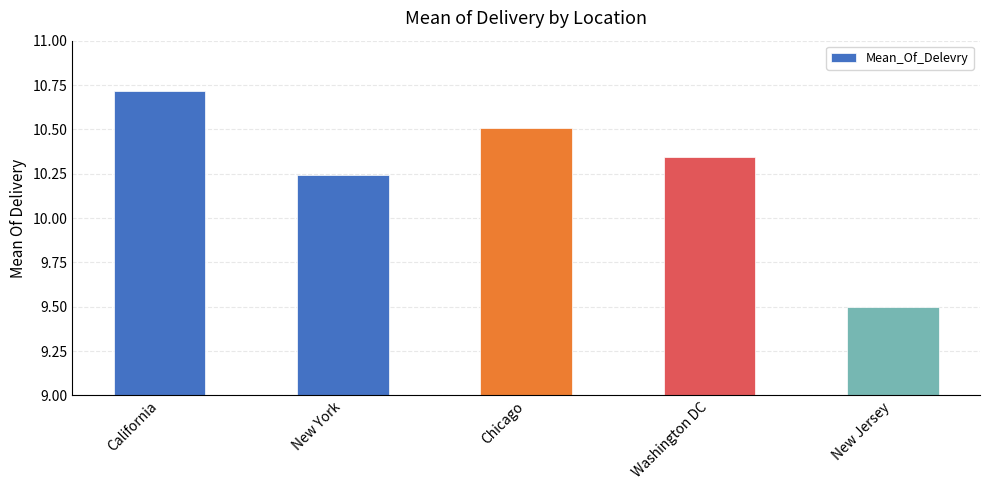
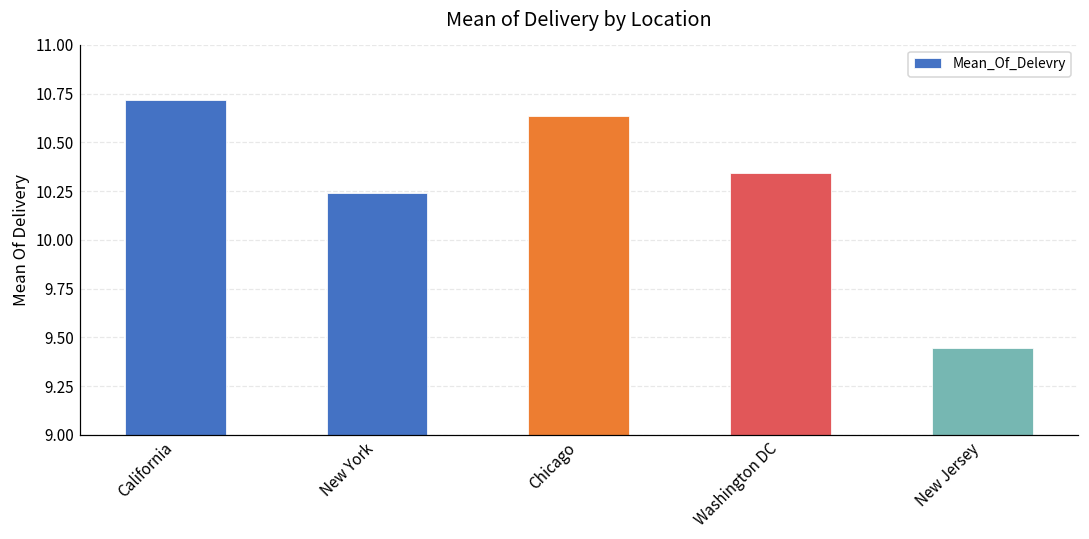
Chicago: 10.51 -> 10.64
New Jersey: 9.50 -> 9.44
